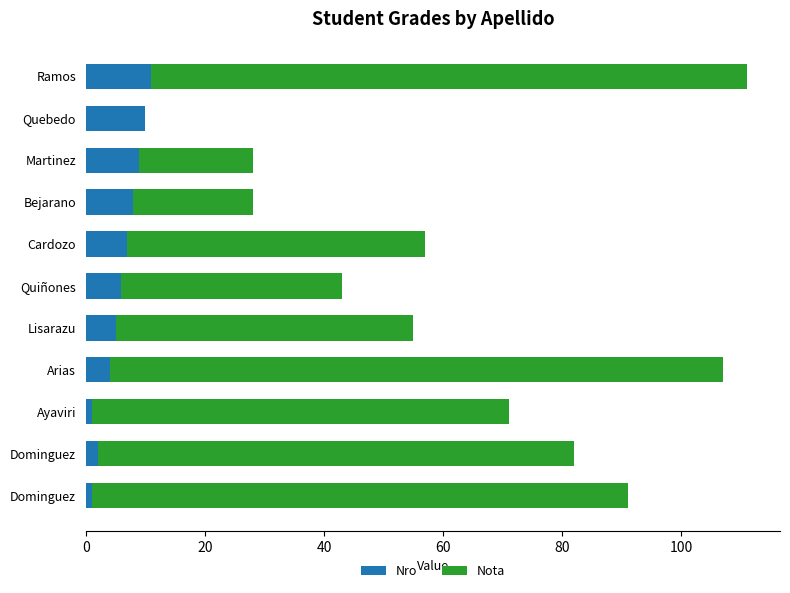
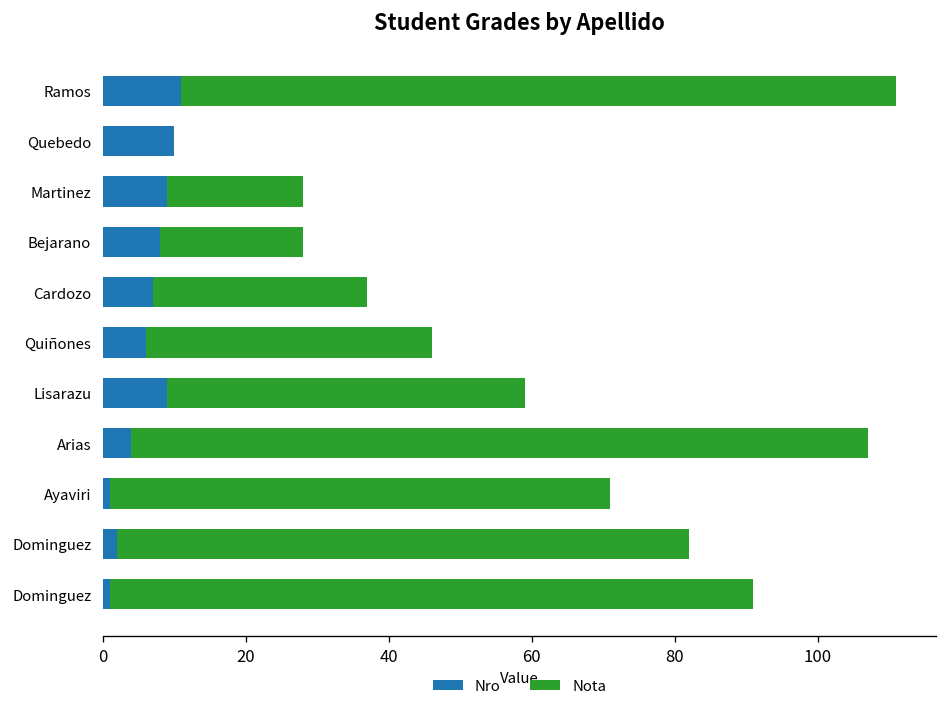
Nota, Cardozo: 50 -> 30
Nota, Quiñones: 37 -> 40
Nro, Lisarazu: 5 -> 9
